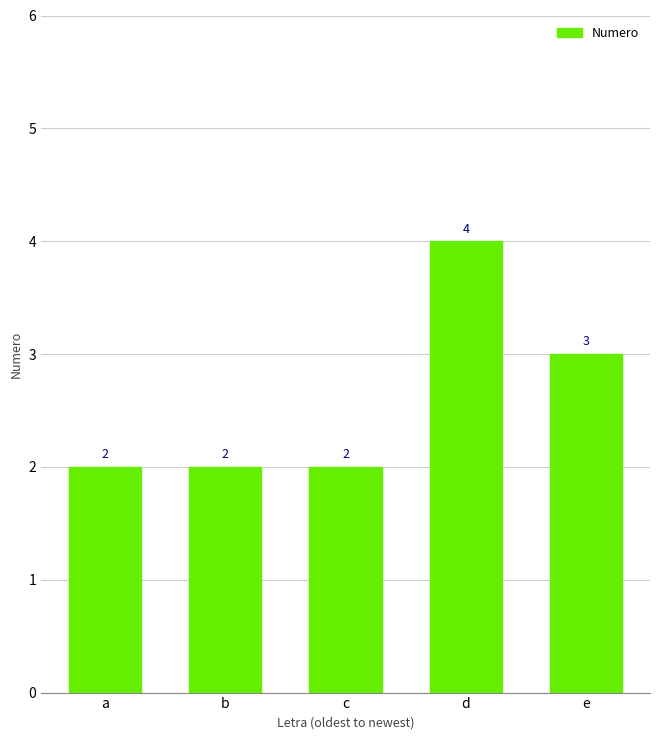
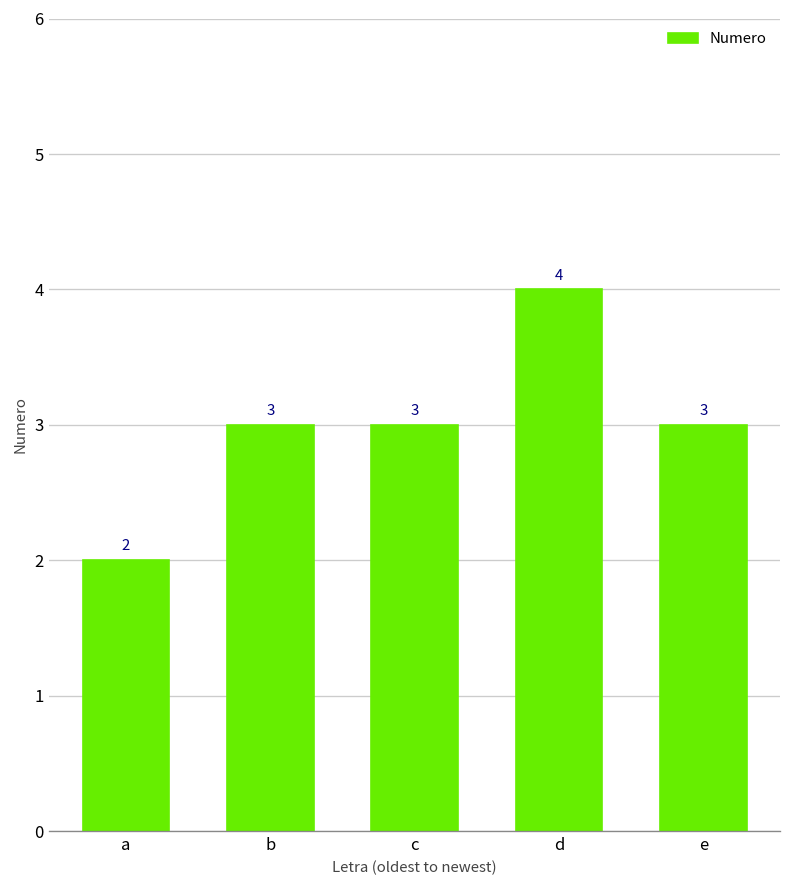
b: 2 -> 3
c: 2 -> 3
